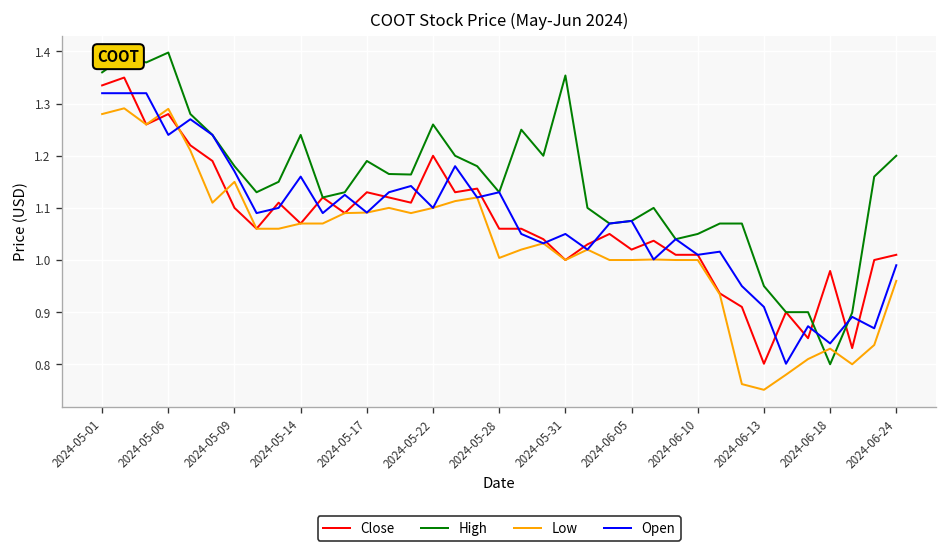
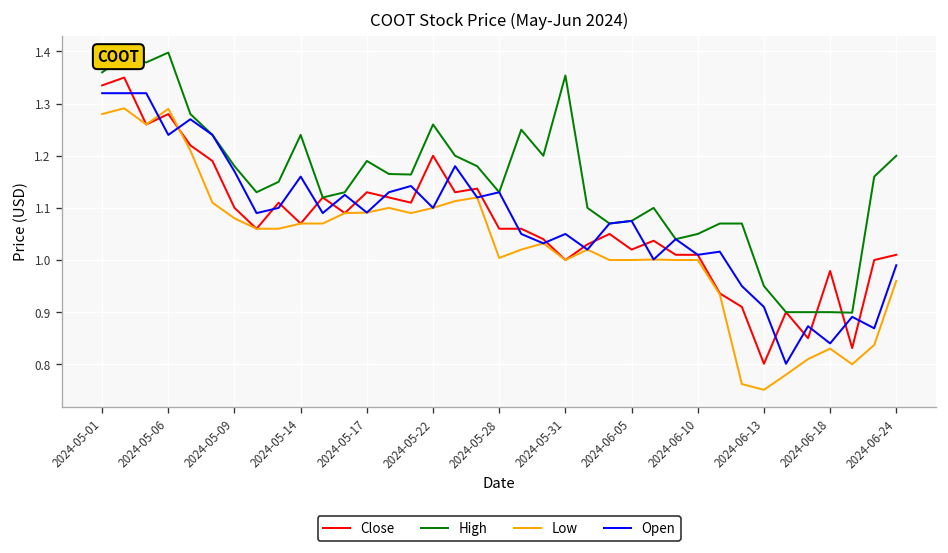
Low, 2024-05-09: 1.15 -> 1.08
High, 2024-06-18: 0.8 -> 0.9
